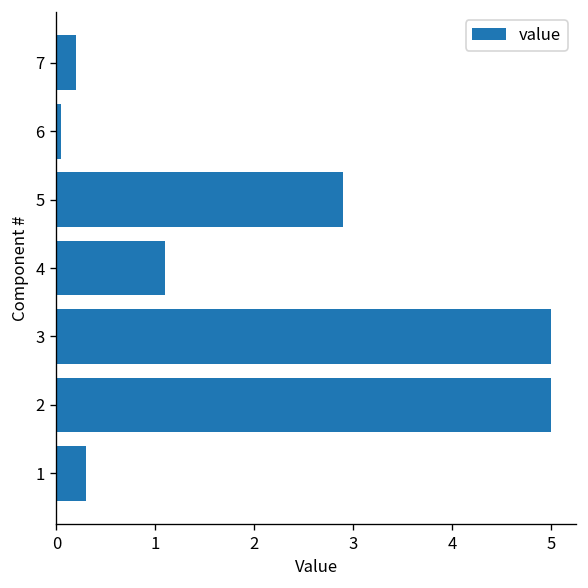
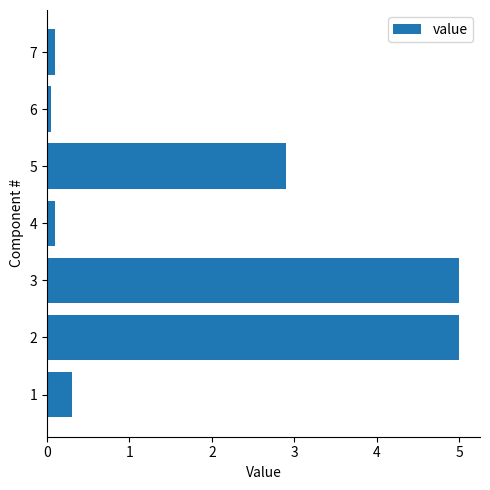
7: 0.2 -> 0.1
4: 1.1 -> 0.1
